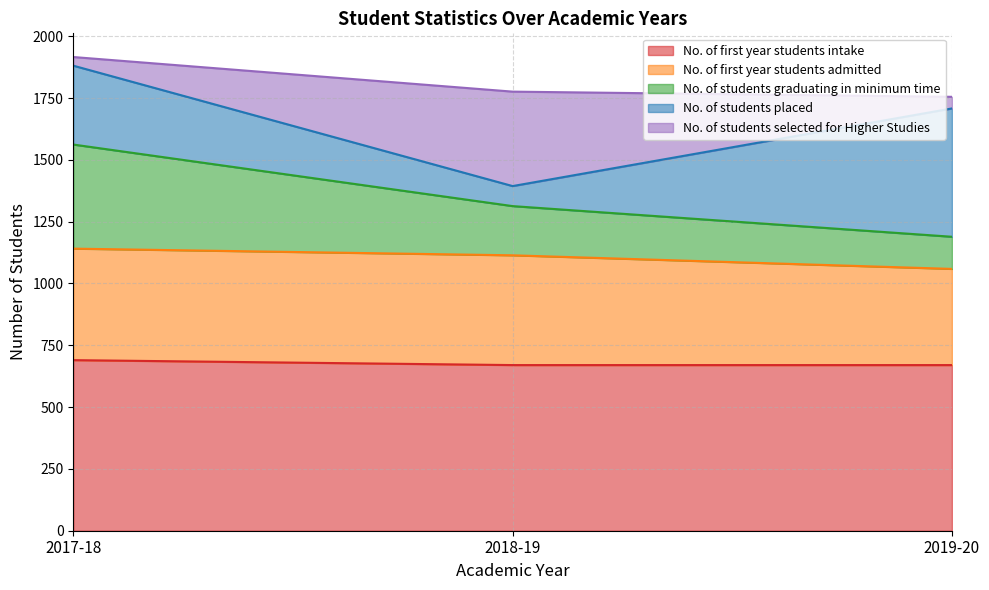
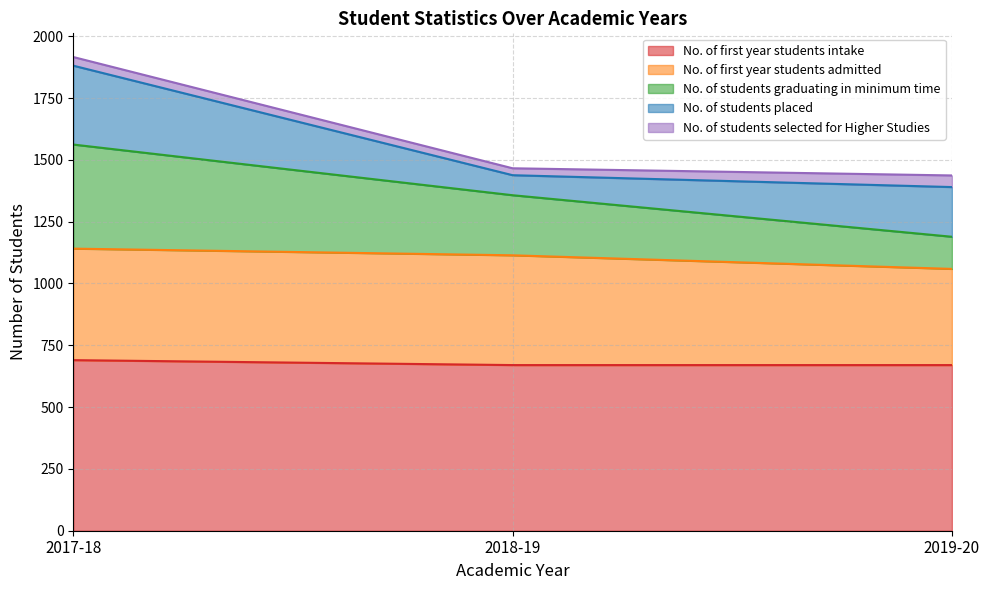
No. of students graduating in minimum time, 2018-19: 200 -> 240
No. of students selected for Higher Studies, 2018-19: 380 -> 30
No. of students placed, 2019-20: 520 -> 200
